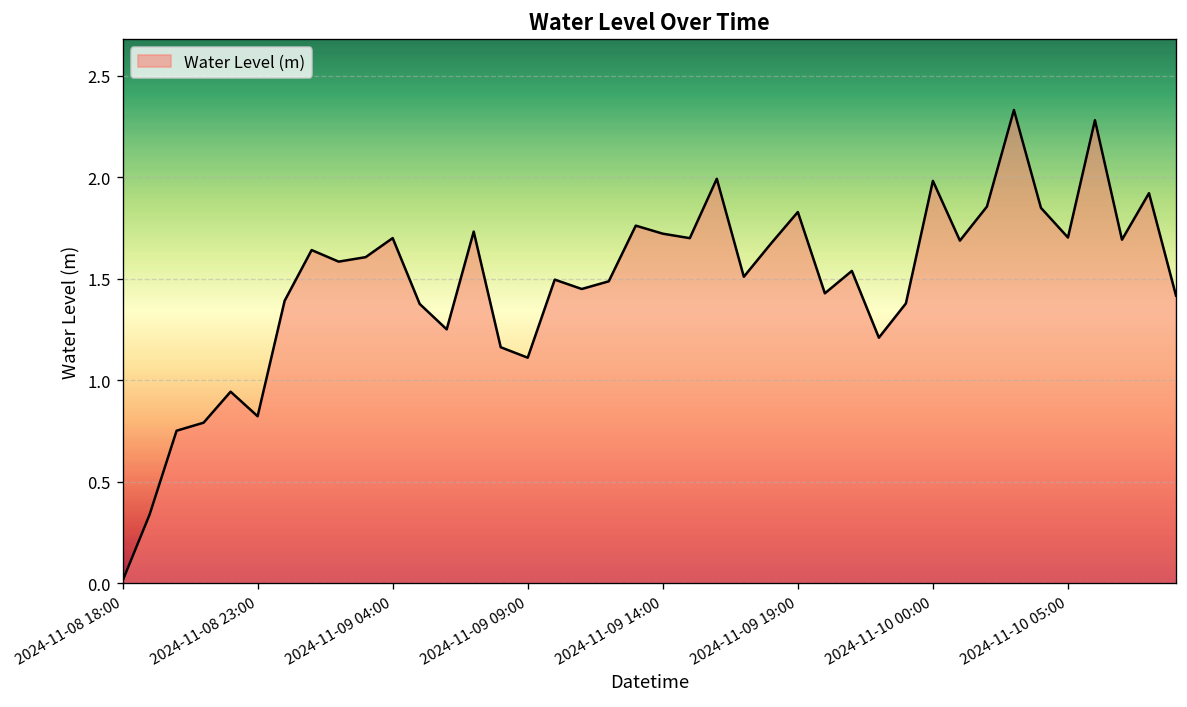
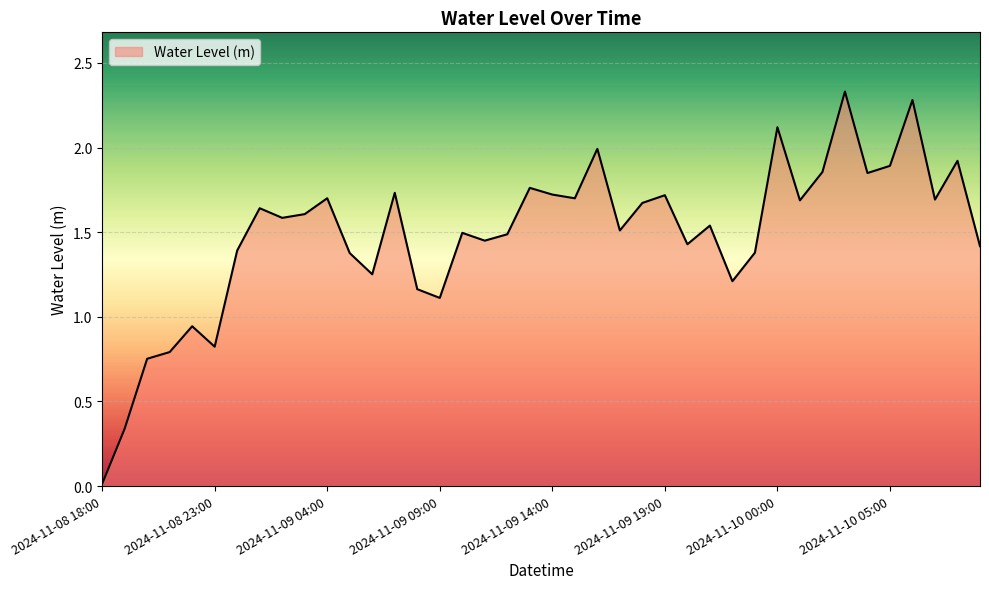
2024-11-09 19:00: 1.83 -> 1.72
2024-11-10 00:00: 1.98 -> 2.12
2024-11-10 05:00: 1.70 -> 1.89
